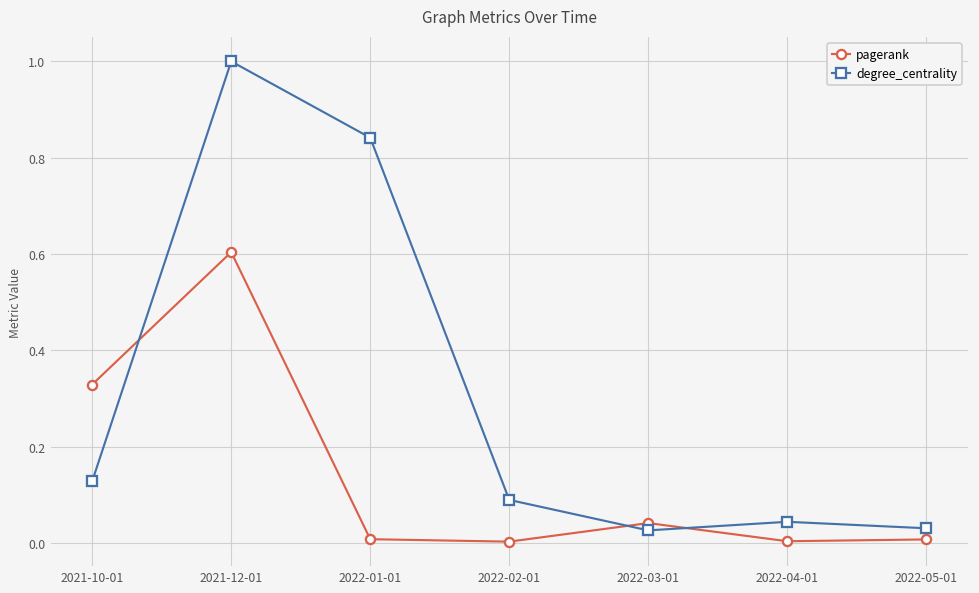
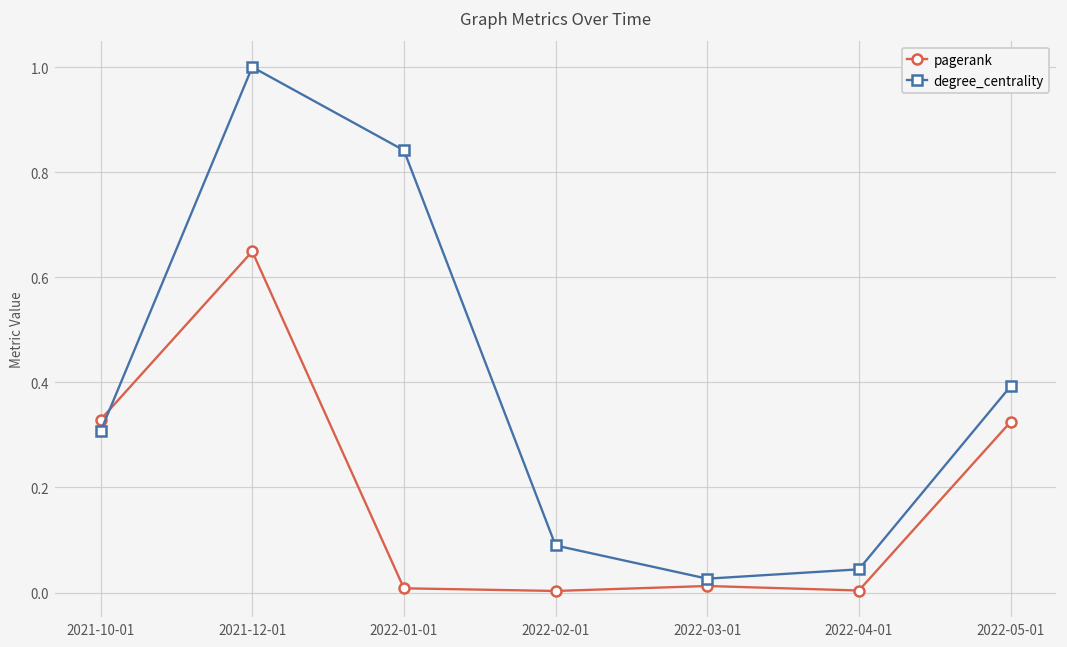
degree_centrality, 2021-10-01: 0.13 -> 0.31
pagerank, 2021-12-01: 0.60 -> 0.65
pagerank, 2022-03-01: 0.04 -> 0.01
pagerank, 2022-05-01: 0.01 -> 0.32
degree_centrality, 2022-05-01: 0.03 -> 0.39
